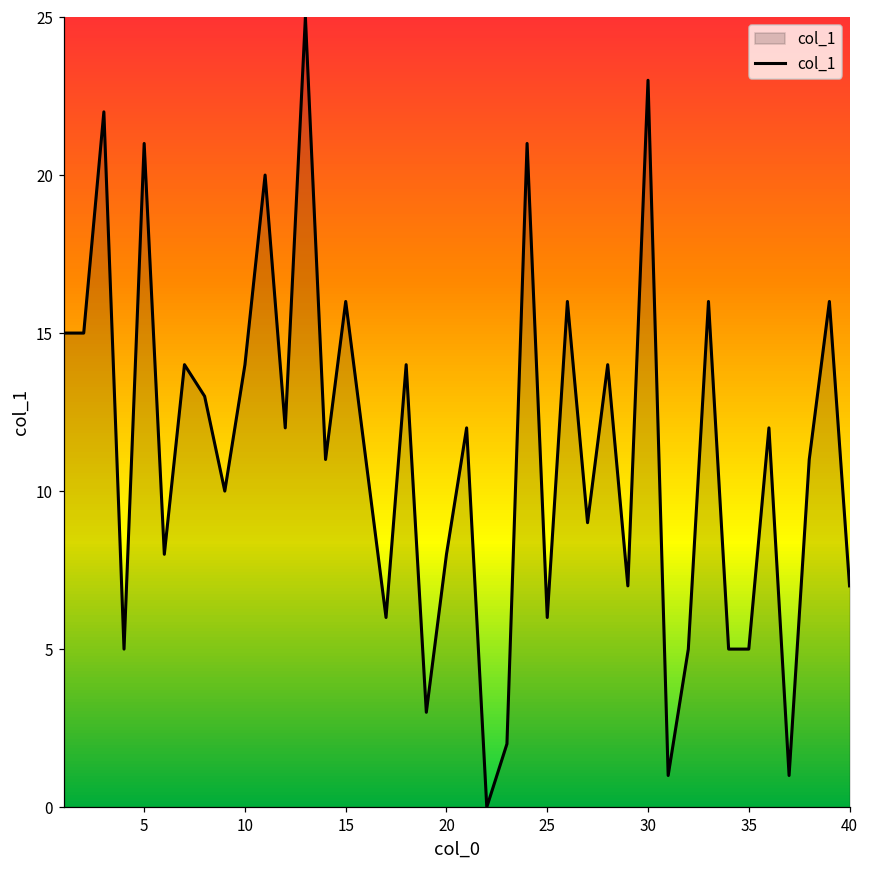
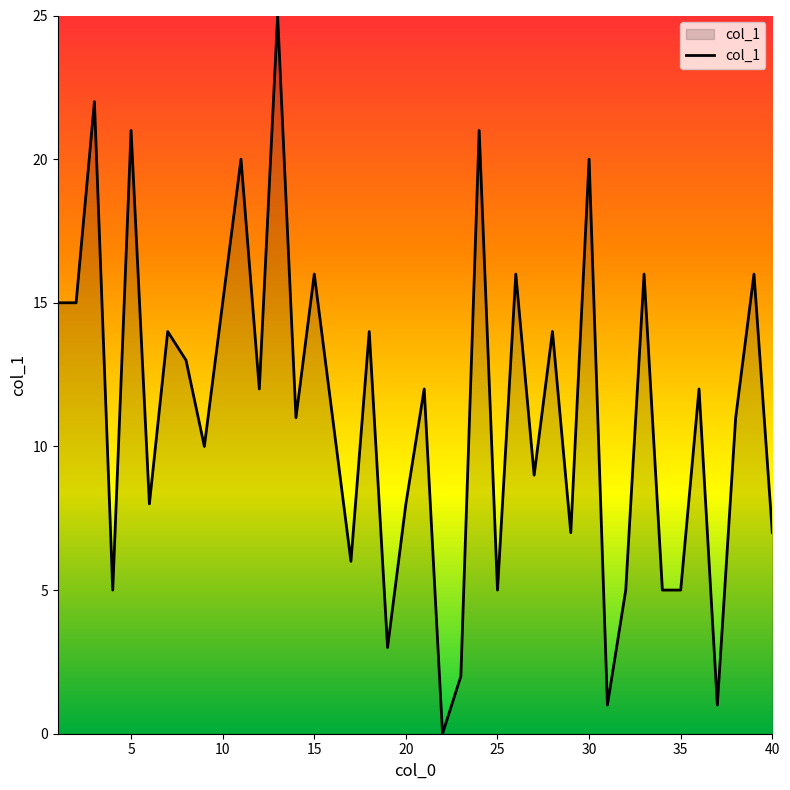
10: 14 -> 15
25: 6 -> 5
30: 23 -> 20
